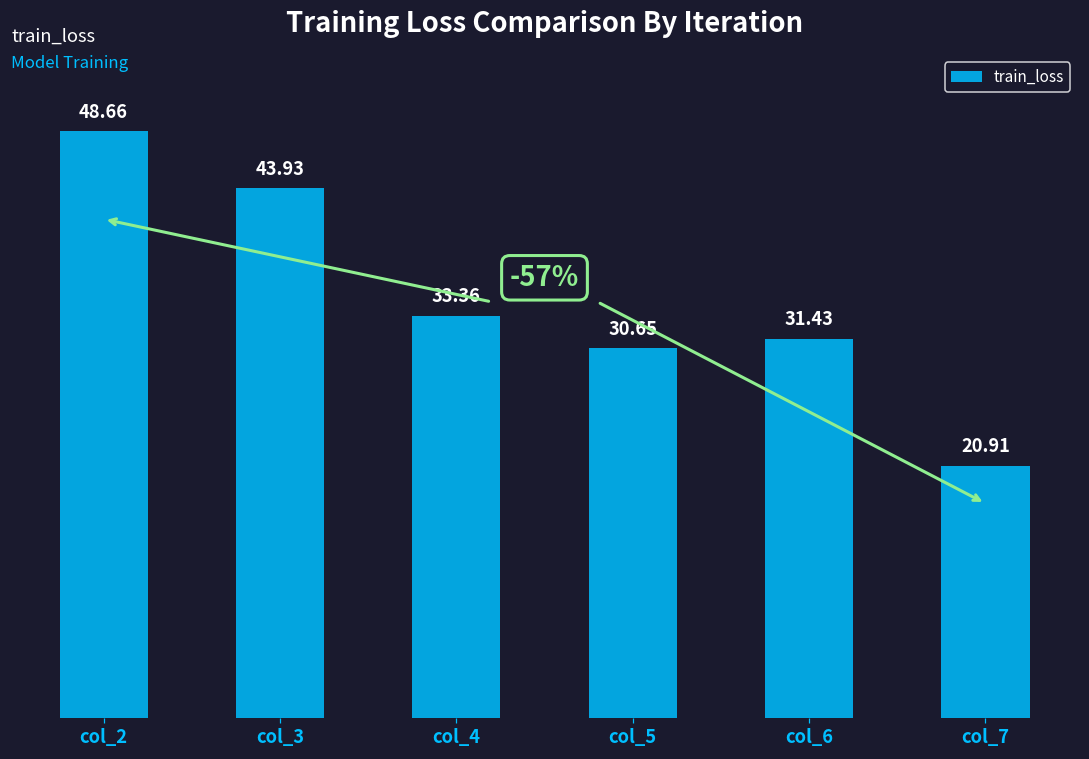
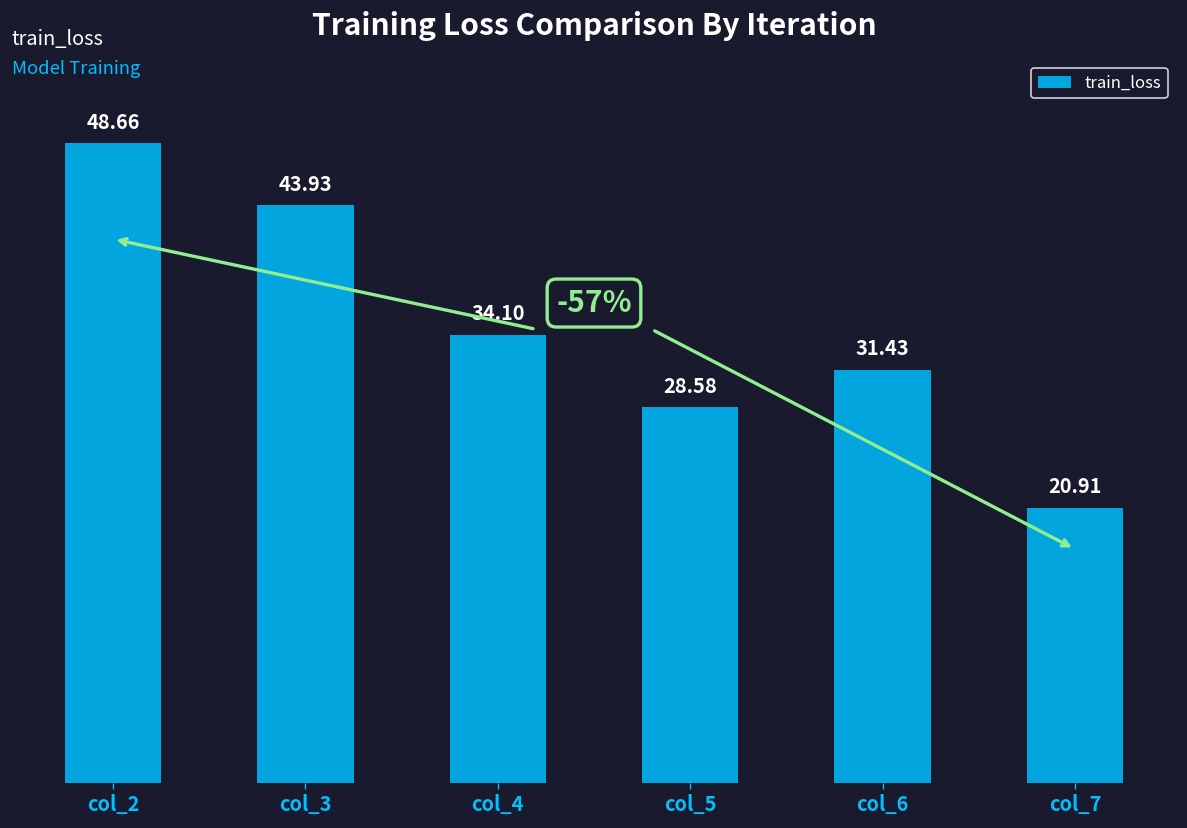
col_4: 33.36 -> 34.10
col_5: 30.65 -> 28.58
